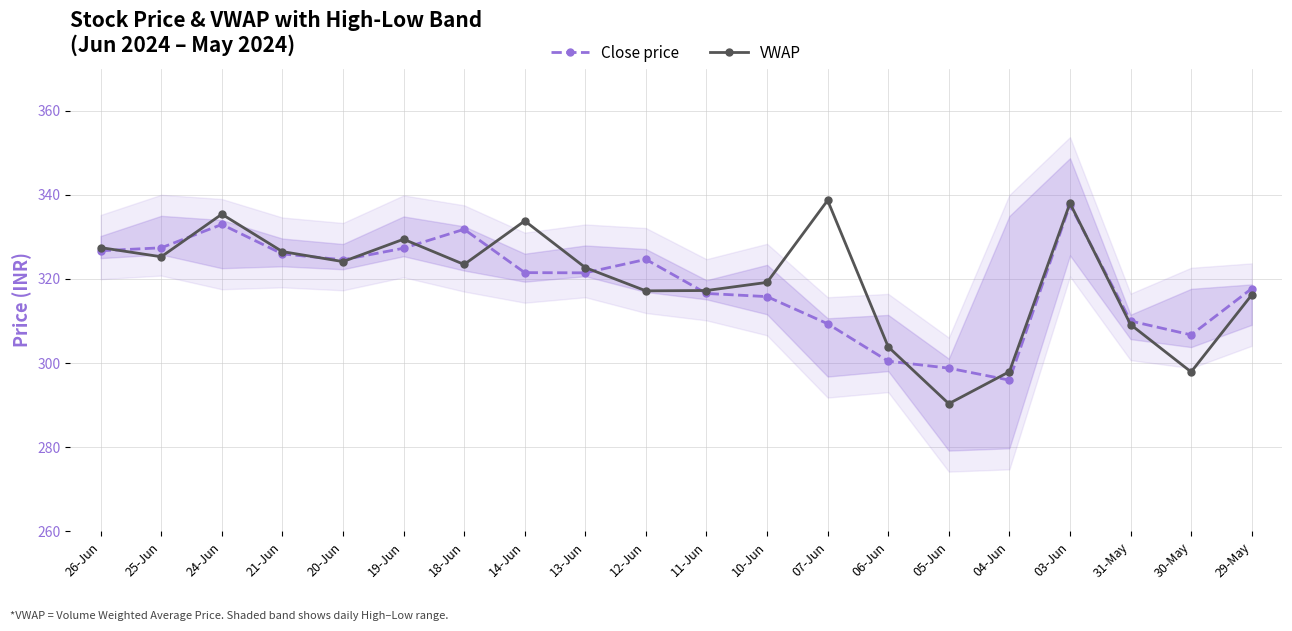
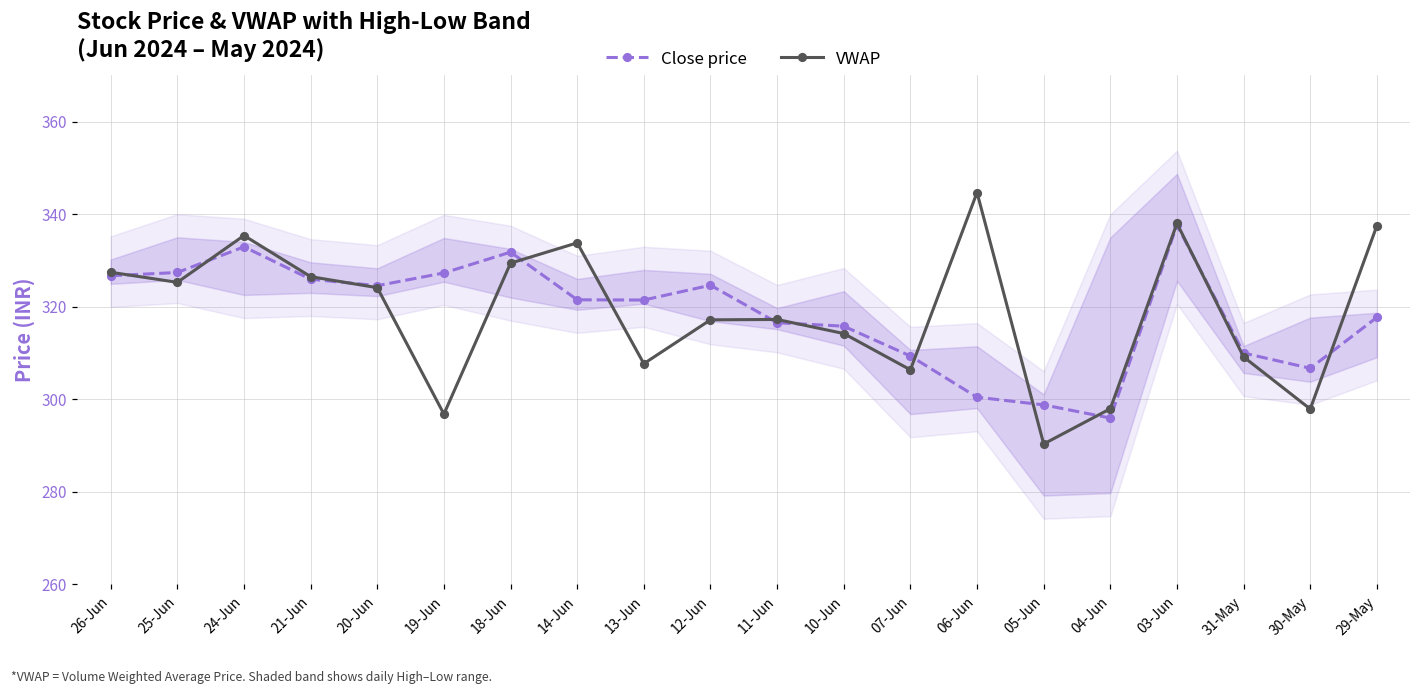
VWAP, 19-Jun: 329 -> 297
VWAP, 18-Jun: 323 -> 329
VWAP, 13-Jun: 323 -> 308
VWAP, 10-Jun: 319 -> 314
VWAP, 07-Jun: 339 -> 306
VWAP, 06-Jun: 304 -> 345
VWAP, 29-May: 316 -> 338
